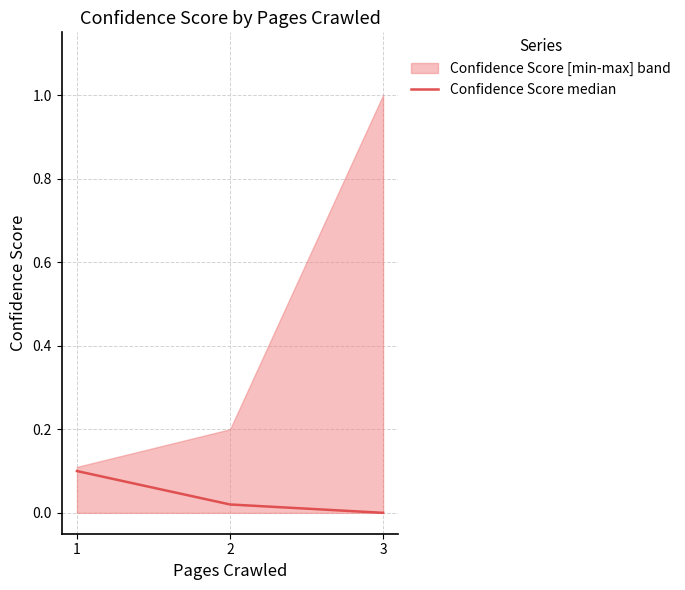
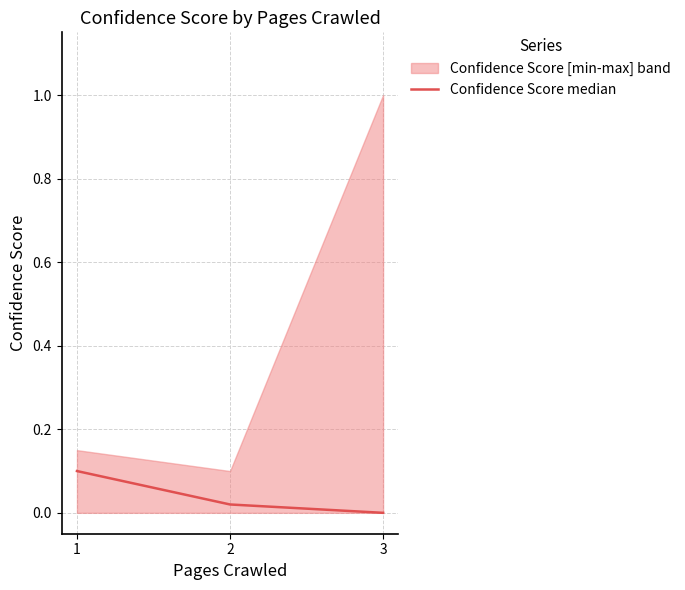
Confidence Score [min-max] band, 1: 0.11 -> 0.15
Confidence Score [min-max] band, 2: 0.2 -> 0.1
